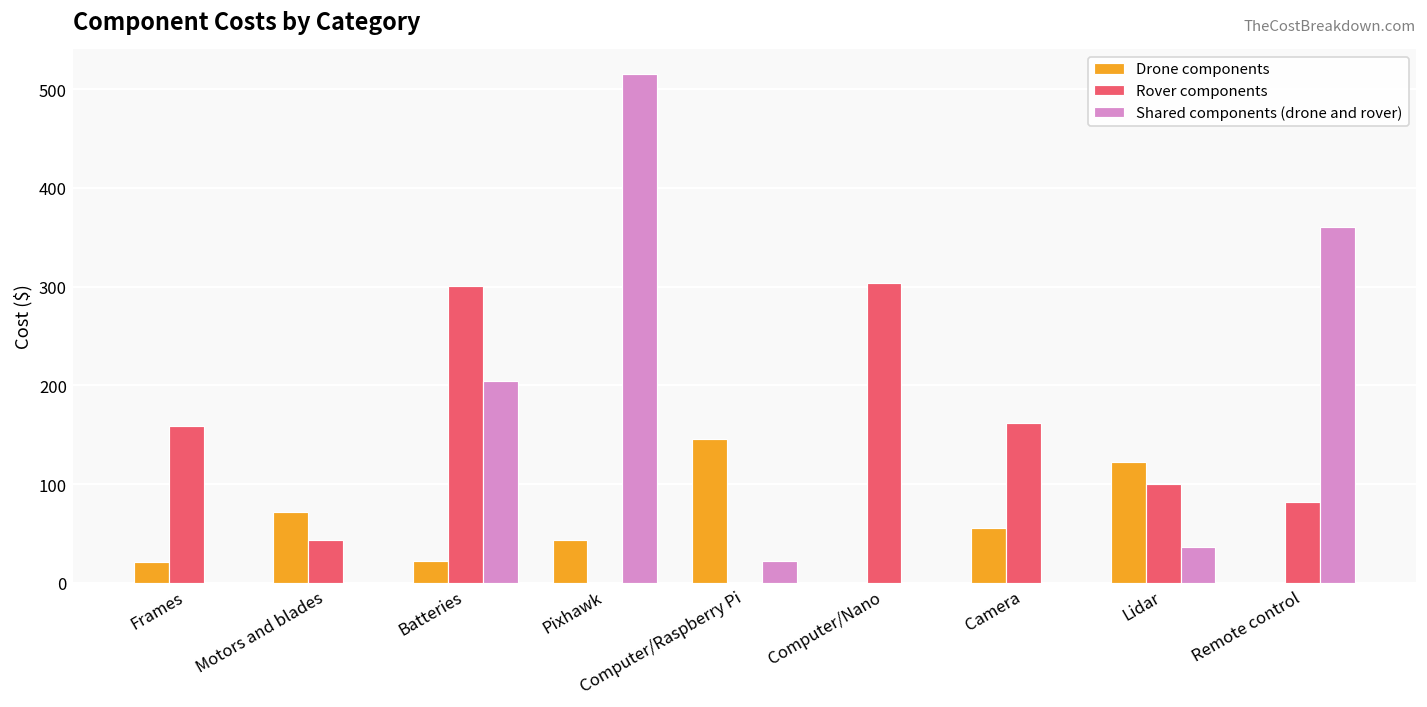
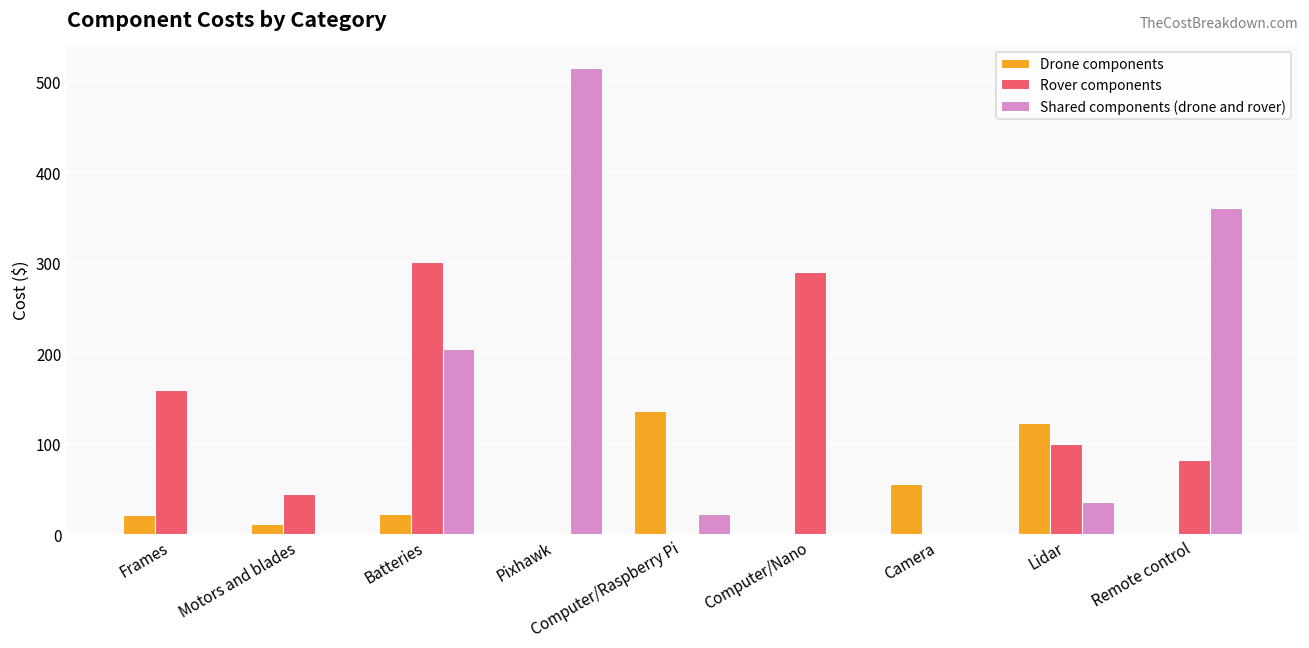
Drone components, Motors and blades: 70 -> 10
Drone components, Pixhawk: 40 -> 0
Drone components, Computer/Raspberry Pi: 150 -> 140
Rover components, Computer/Nano: 300 -> 290
Rover components, Camera: 160 -> 0
